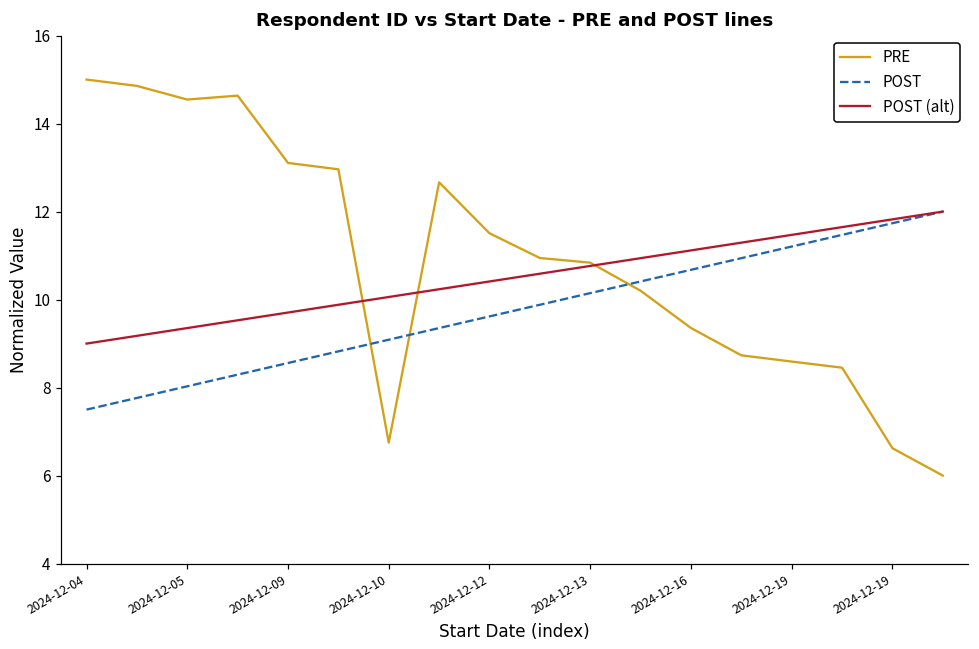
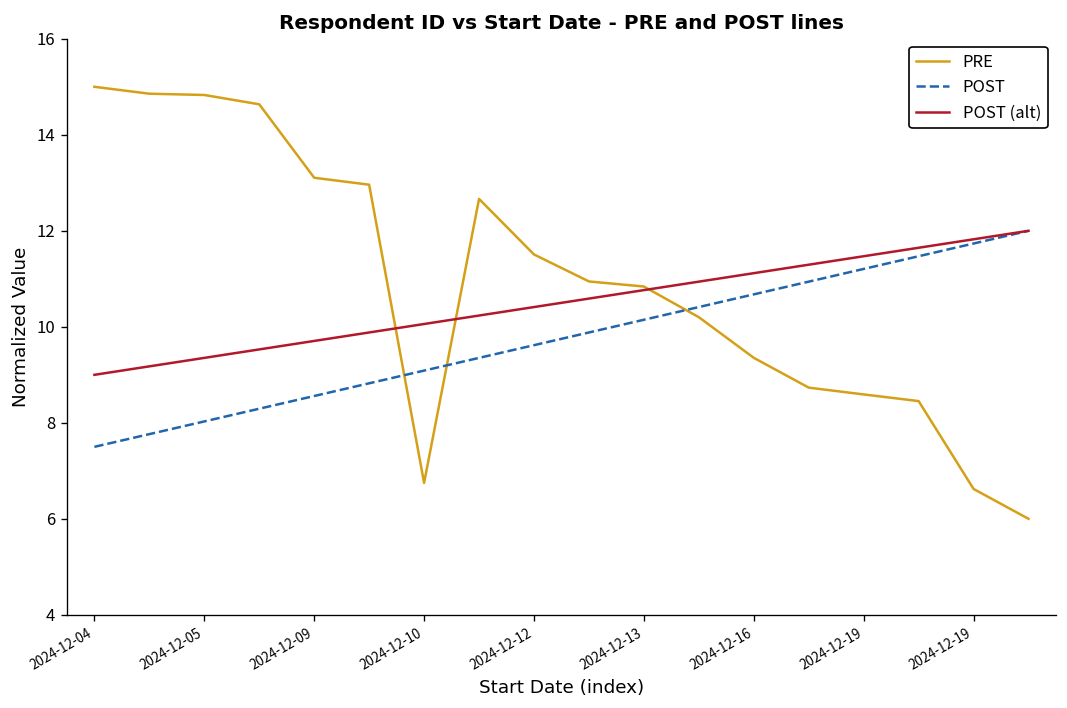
PRE, 2024-12-05: 14.5 -> 14.8
